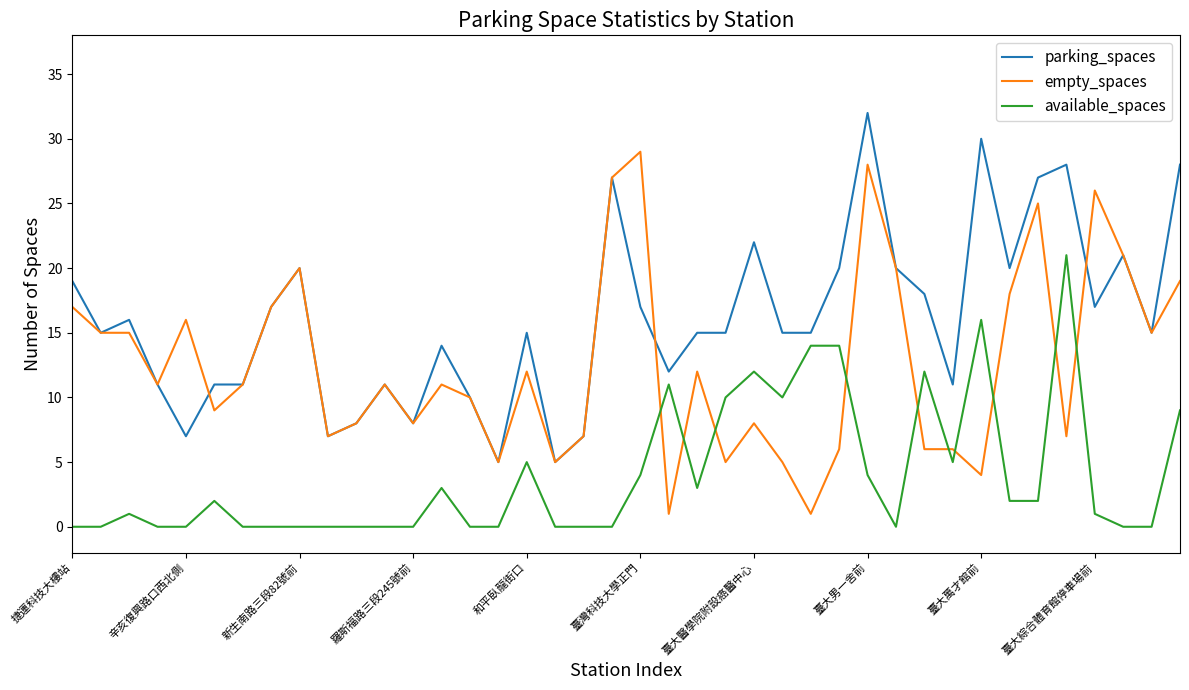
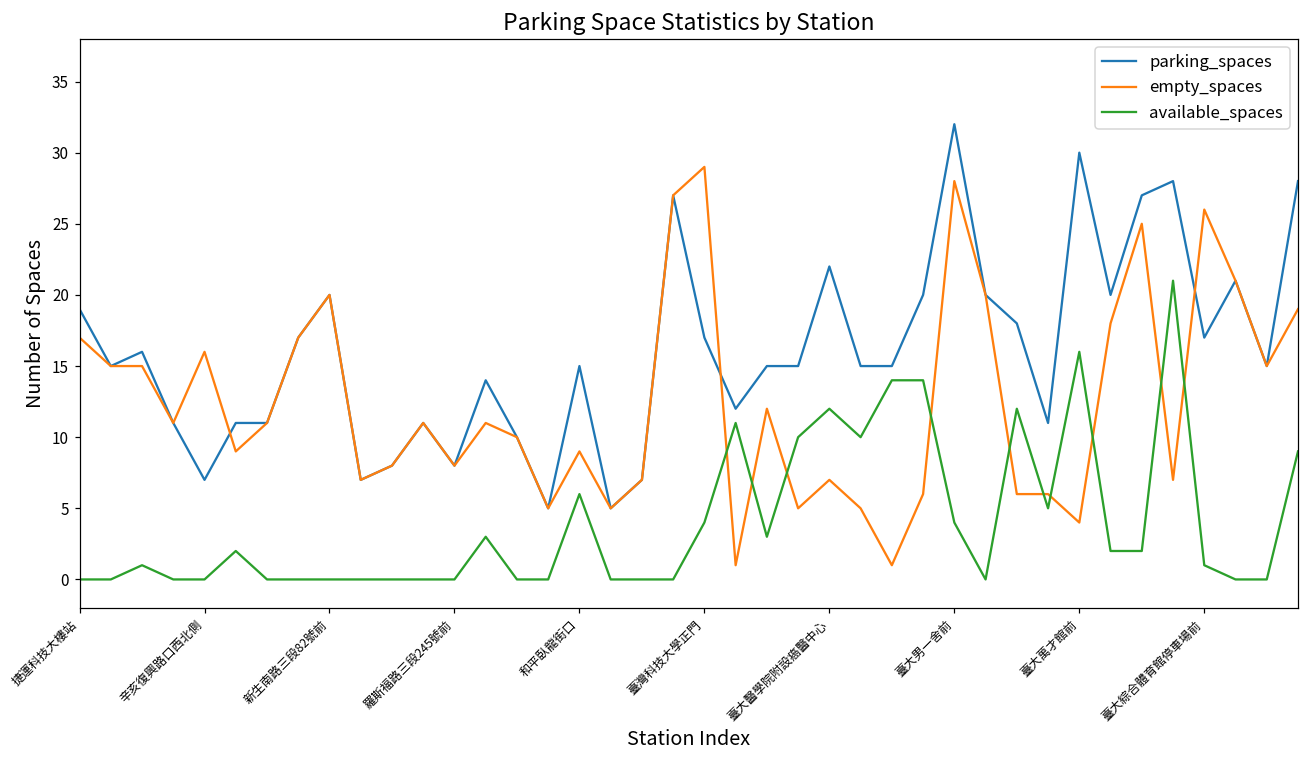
empty_spaces, 和平臥龍街口: 12 -> 9
available_spaces, 和平臥龍街口: 5 -> 6
empty_spaces, 臺大醫學院附設癌醫中心: 8 -> 7
